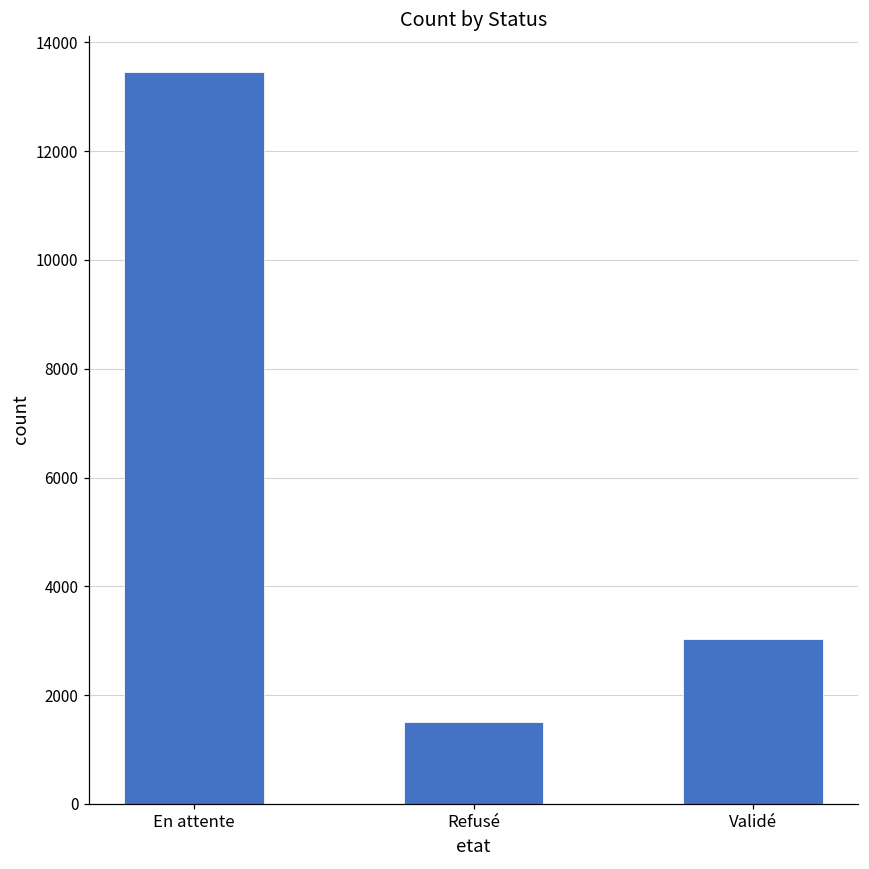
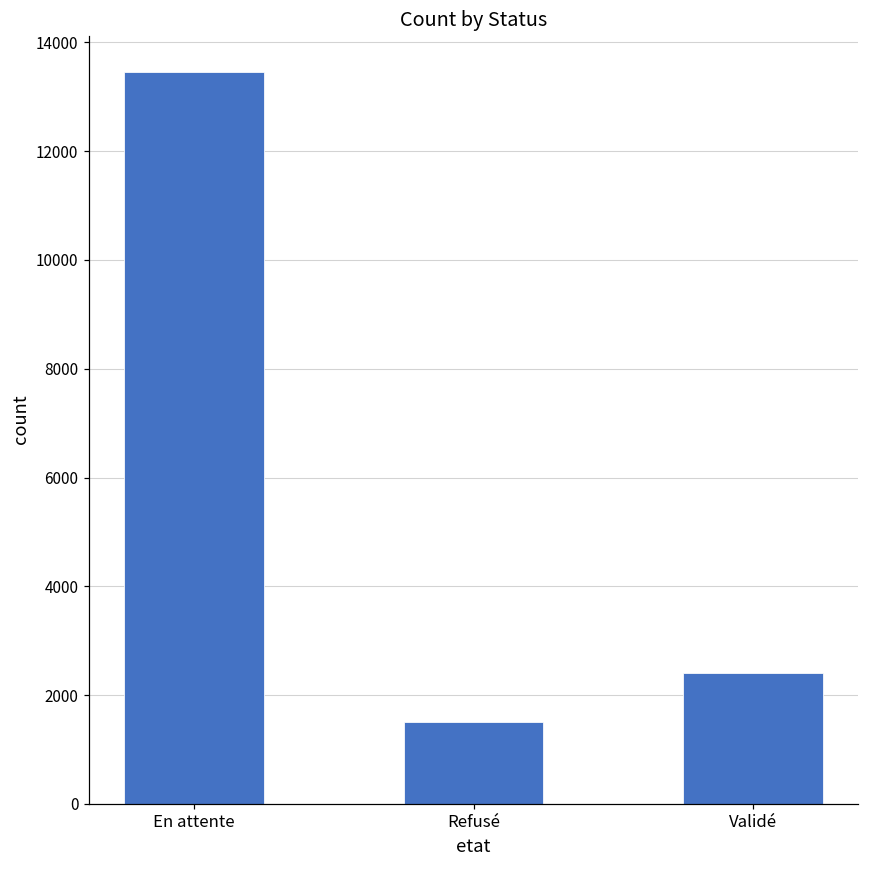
Validé: 3000 -> 2400
